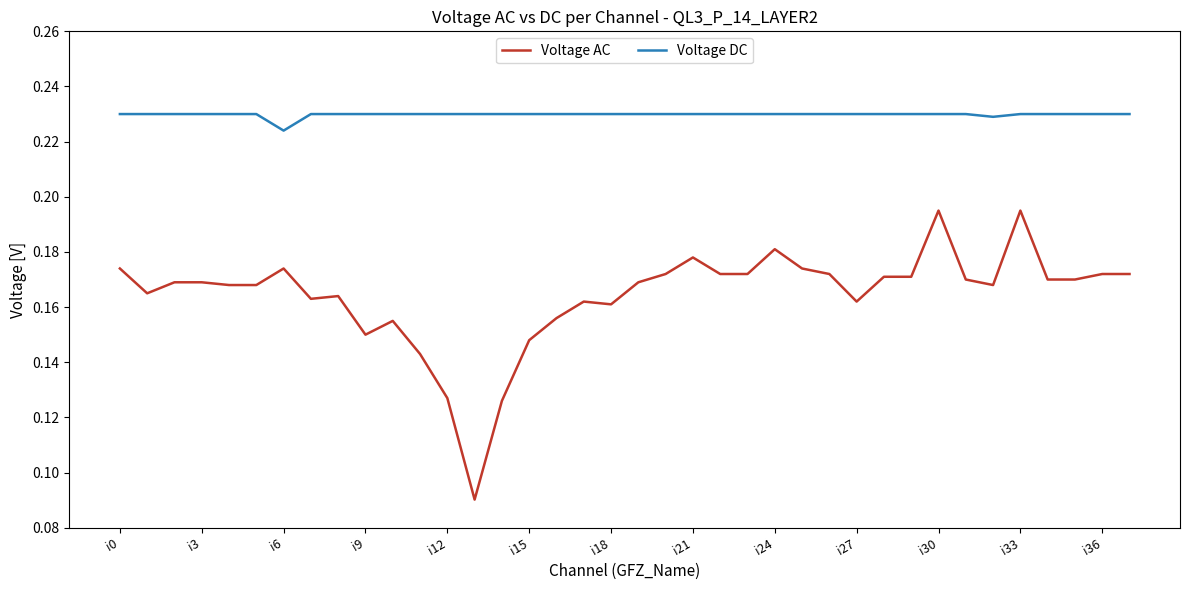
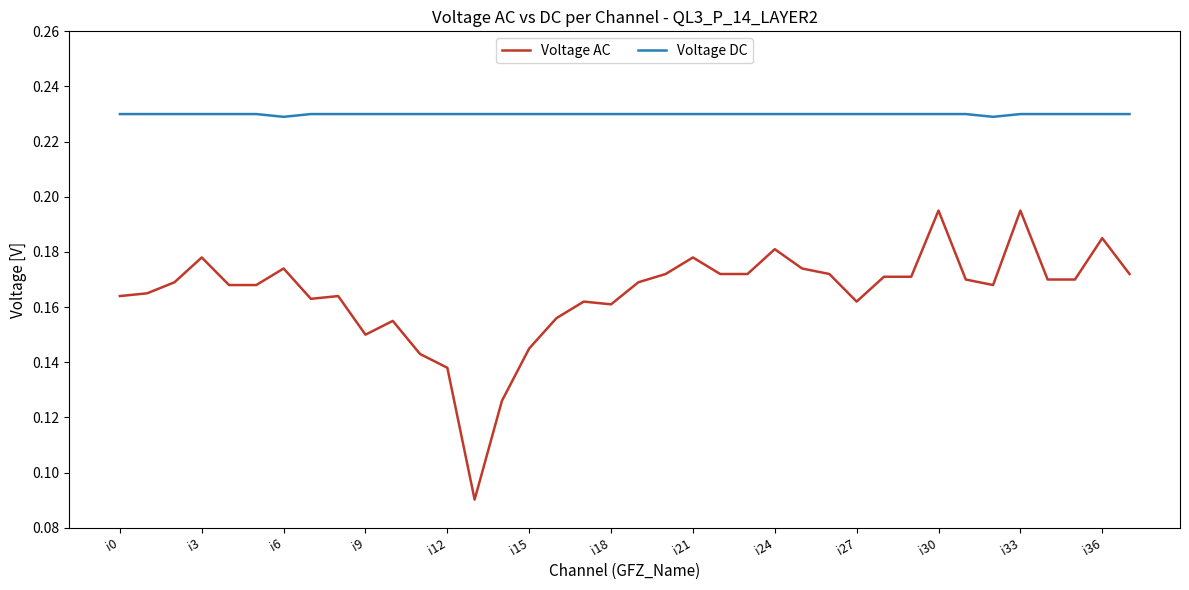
Voltage AC, i0: 0.174 -> 0.164
Voltage AC, i3: 0.169 -> 0.178
Voltage DC, i6: 0.224 -> 0.229
Voltage AC, i12: 0.127 -> 0.138
Voltage AC, i15: 0.148 -> 0.145
Voltage AC, i36: 0.172 -> 0.185
